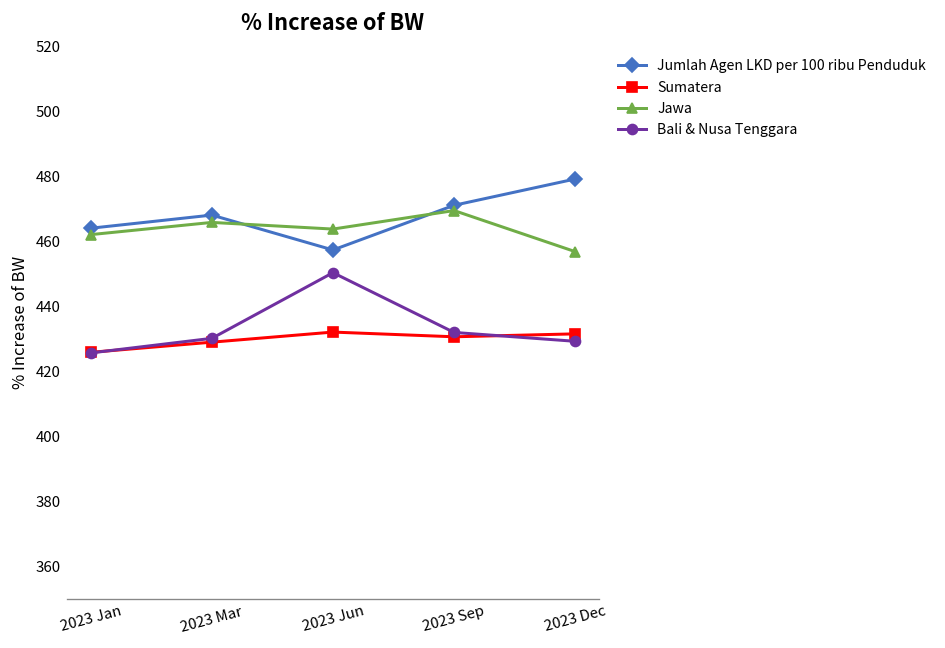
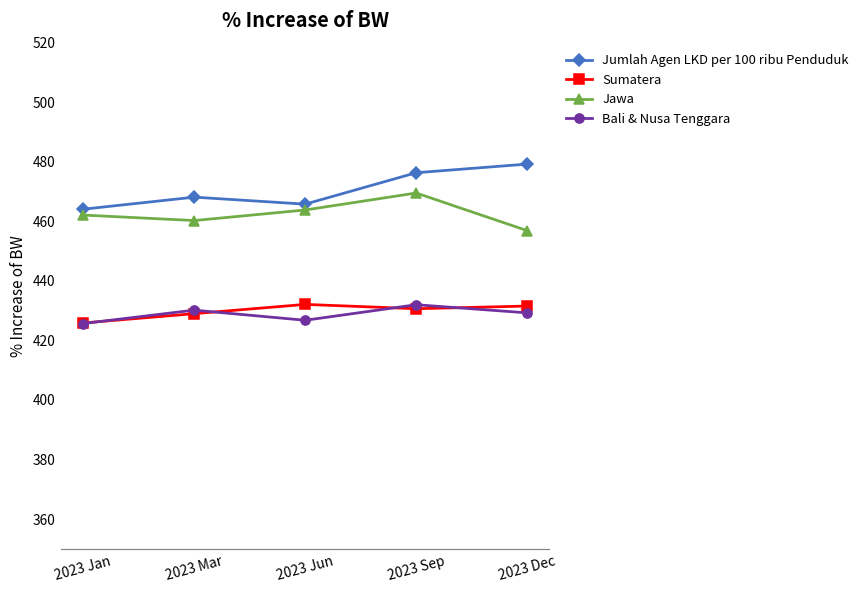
Jawa, 2023 Mar: 466 -> 460
Jumlah Agen LKD per 100 ribu Penduduk, 2023 Jun: 457 -> 466
Bali & Nusa Tenggara, 2023 Jun: 450 -> 427
Jumlah Agen LKD per 100 ribu Penduduk, 2023 Sep: 471 -> 476
